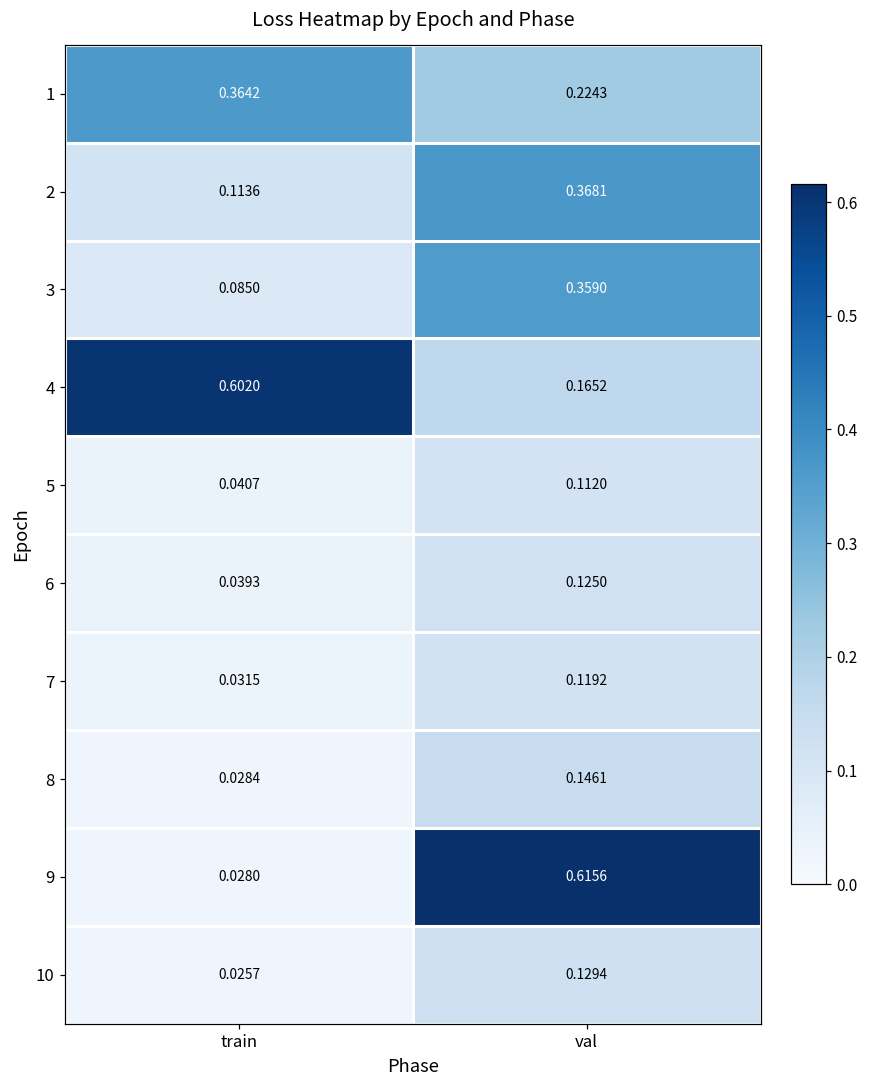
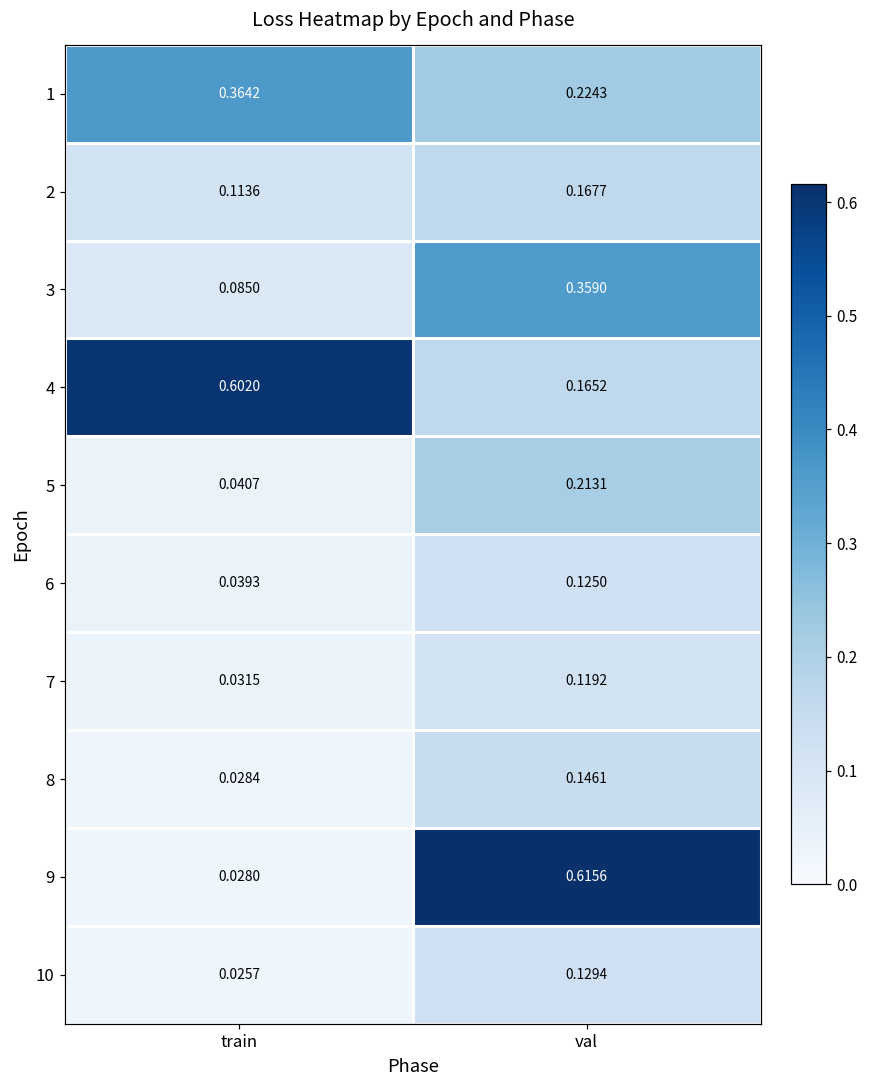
2, val: 0.3681 -> 0.1677
5, val: 0.1120 -> 0.2131
